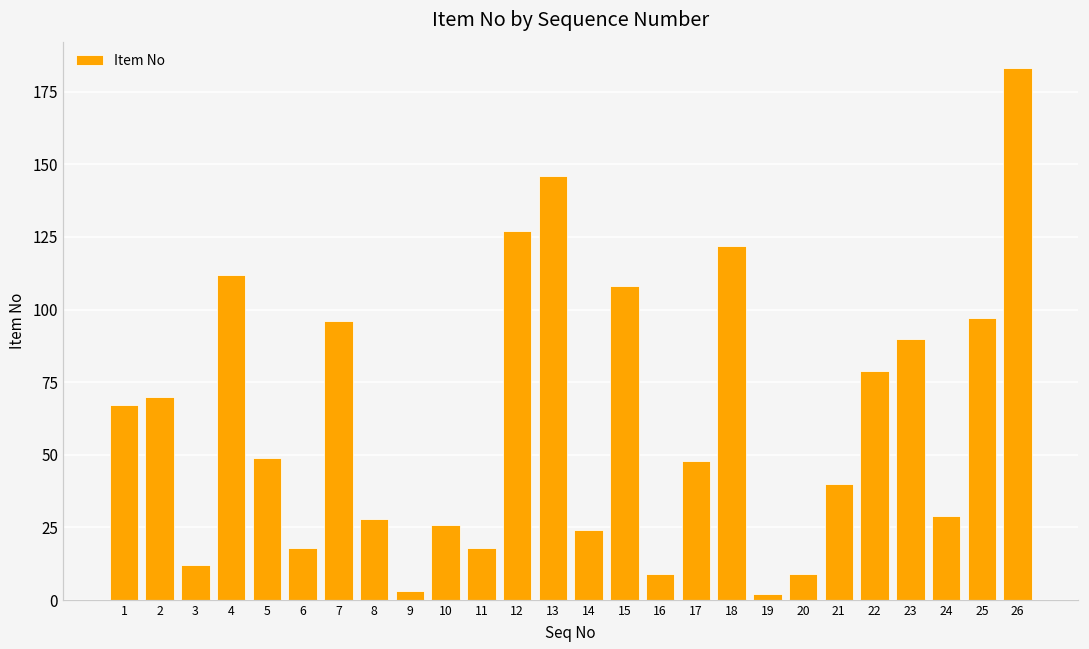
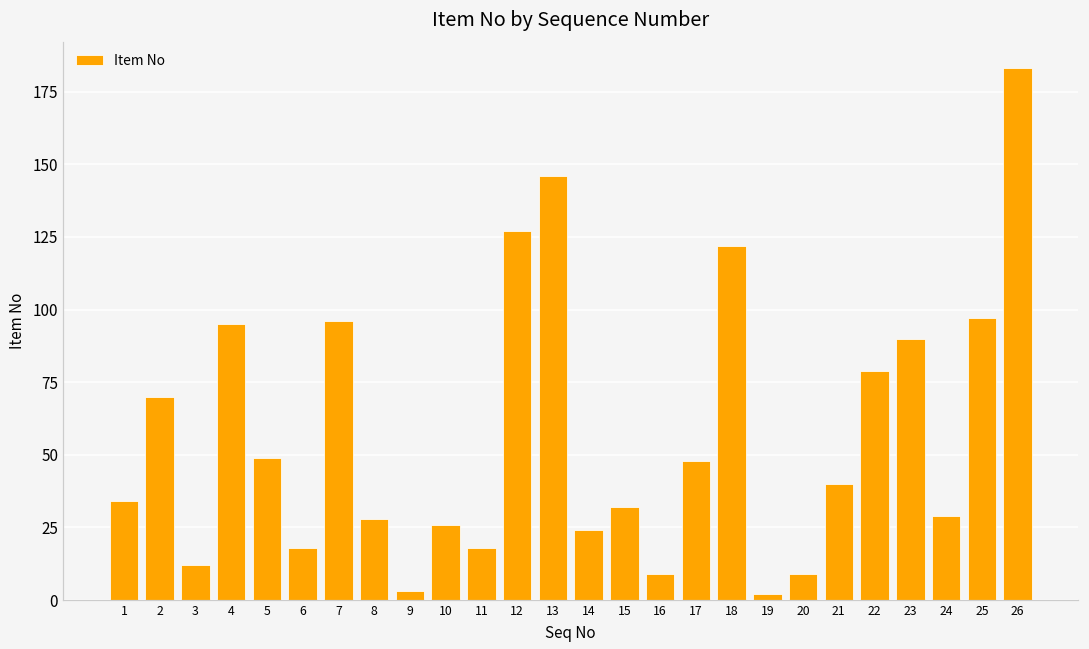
1: 67 -> 34
4: 112 -> 95
15: 108 -> 32
